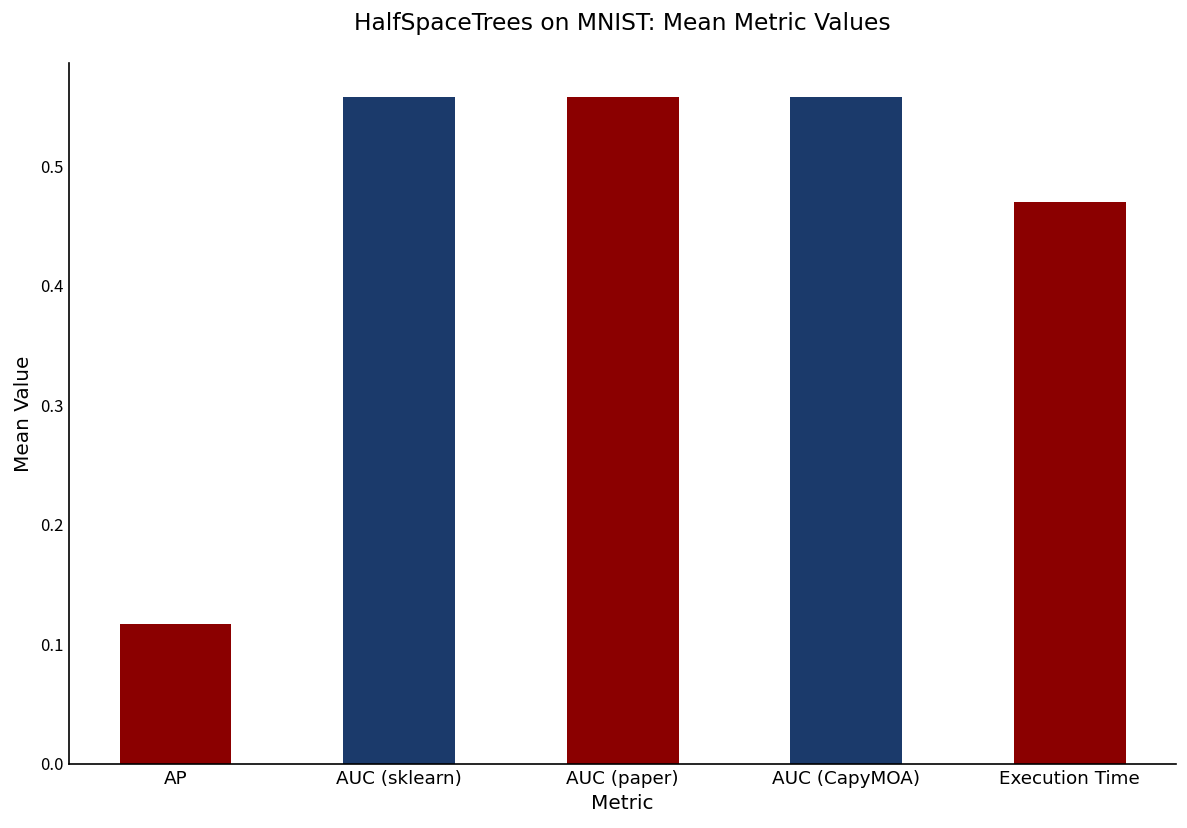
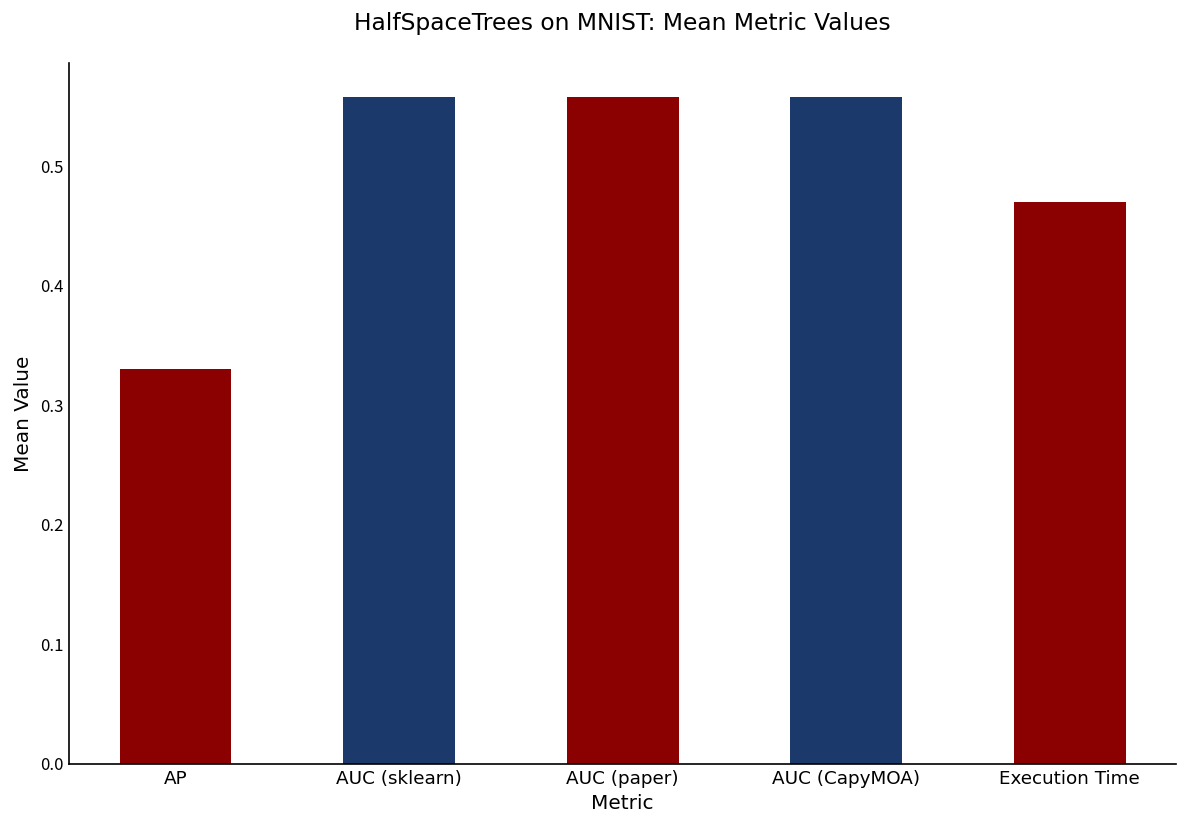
AP: 0.12 -> 0.33
